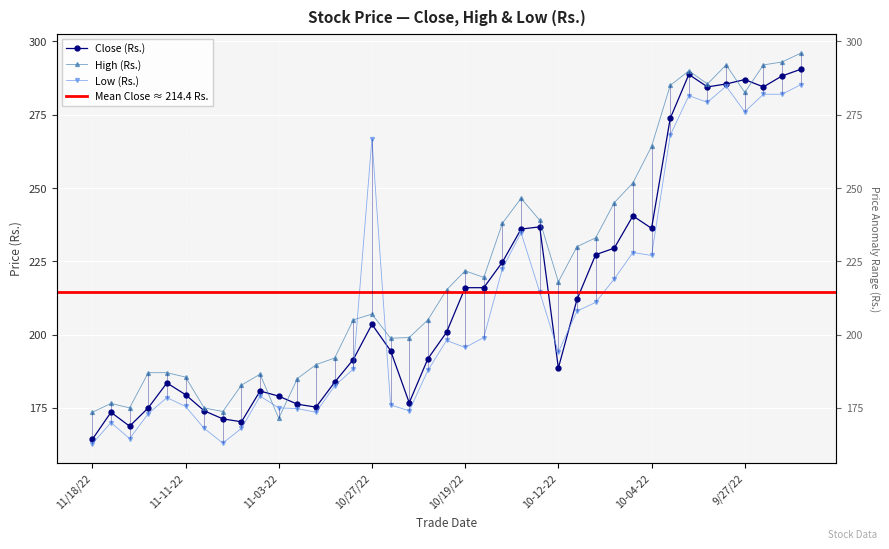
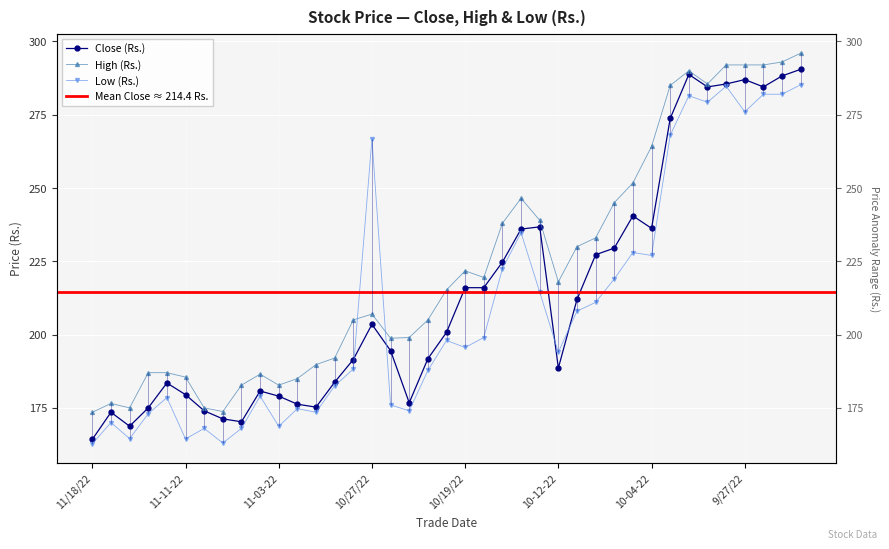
Low (Rs.), 11-11-22: 176 -> 164
High (Rs.), 11-03-22: 171 -> 183
Low (Rs.), 11-03-22: 175 -> 169
High (Rs.), 9/27/22: 283 -> 292
